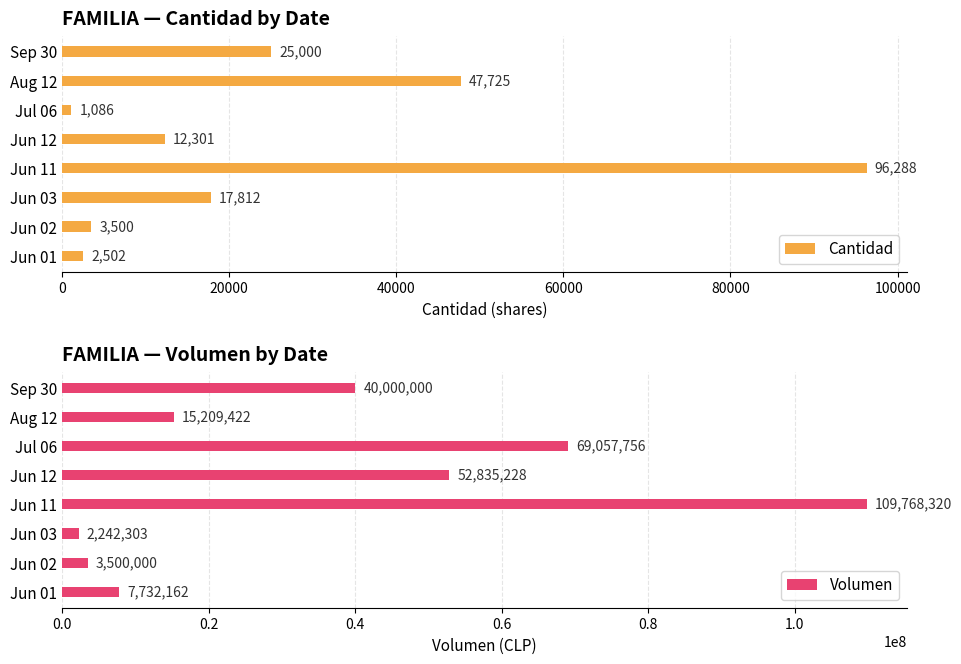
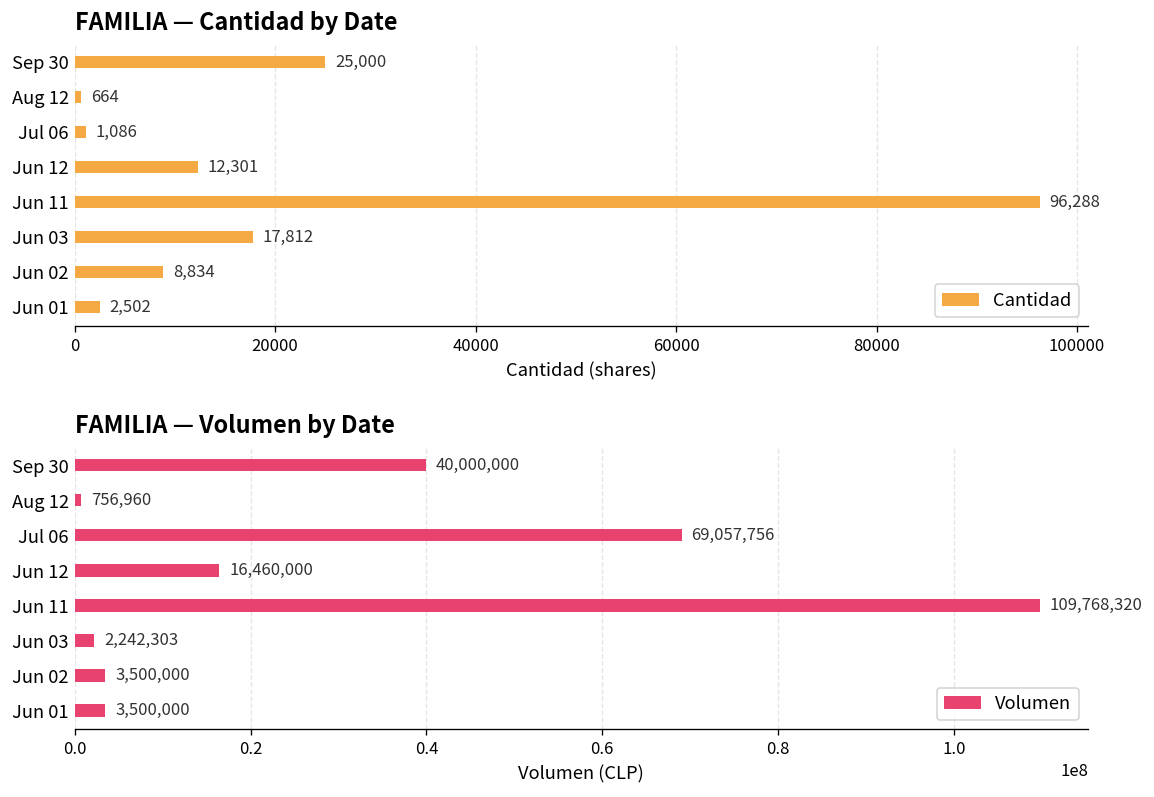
FAMILIA — Cantidad by Date, Aug 12: 47,725 -> 664
FAMILIA — Cantidad by Date, Jun 02: 3,500 -> 8,834
FAMILIA — Volumen by Date, Aug 12: 15,209,422 -> 756,960
FAMILIA — Volumen by Date, Jun 12: 52,835,228 -> 16,460,000
FAMILIA — Volumen by Date, Jun 01: 7,732,162 -> 3,500,000
